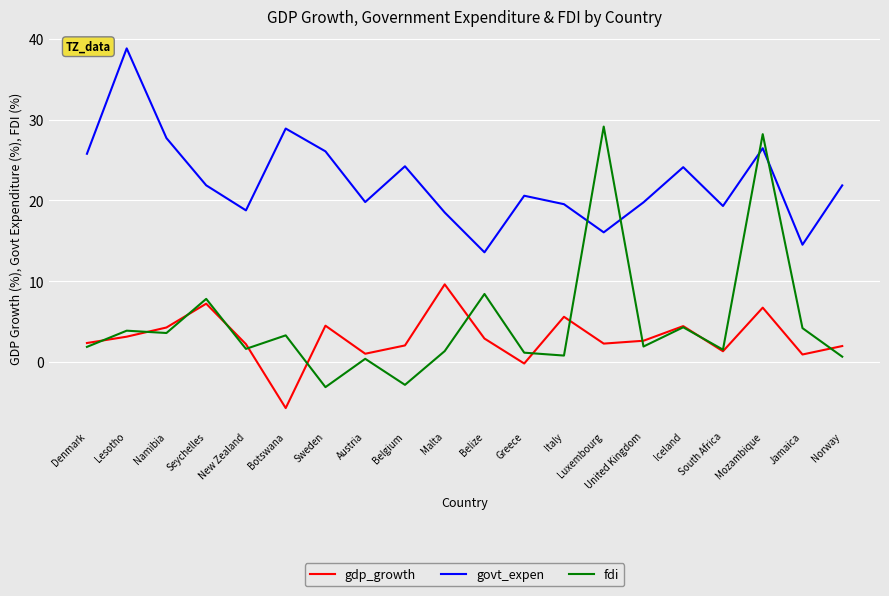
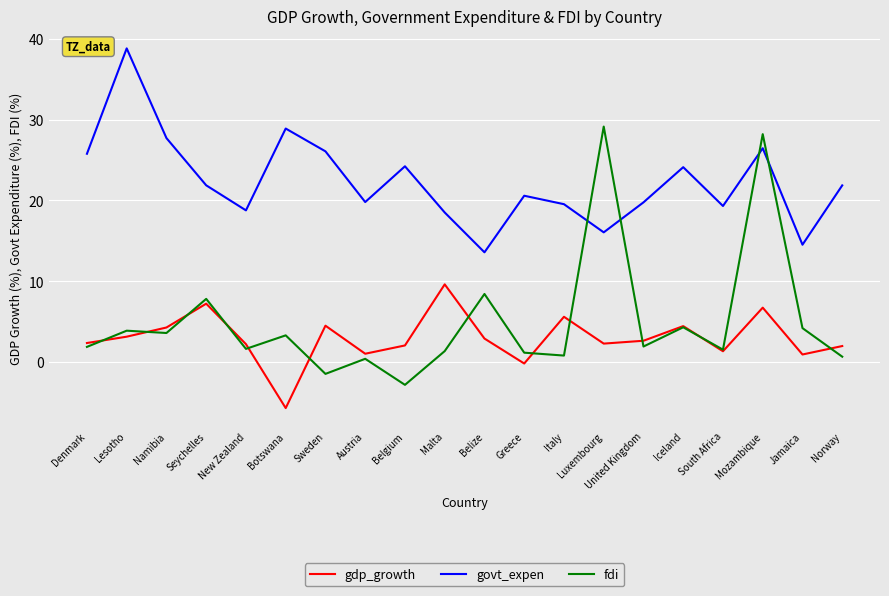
fdi, Sweden: -3 -> -1
